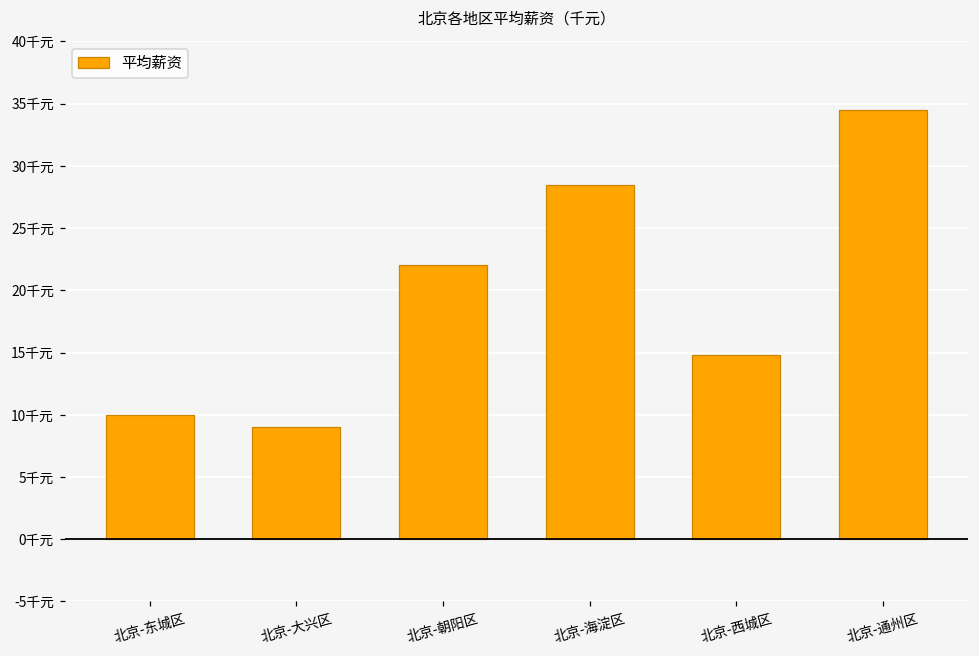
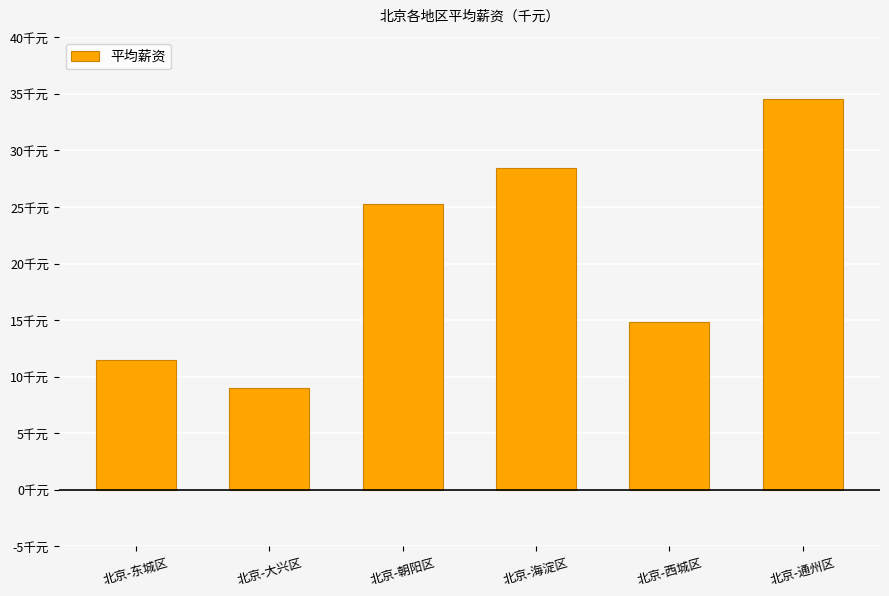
北京-东城区: 10.0千元 -> 11.5千元
北京-朝阳区: 22.0千元 -> 25.3千元
